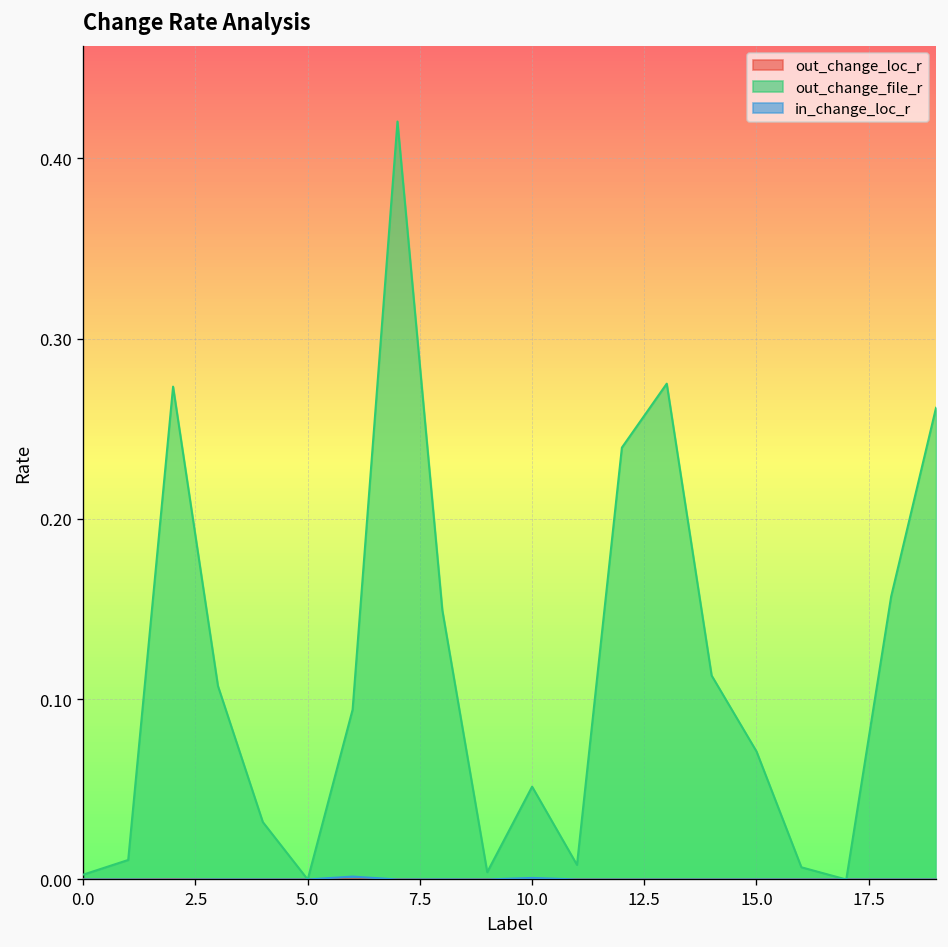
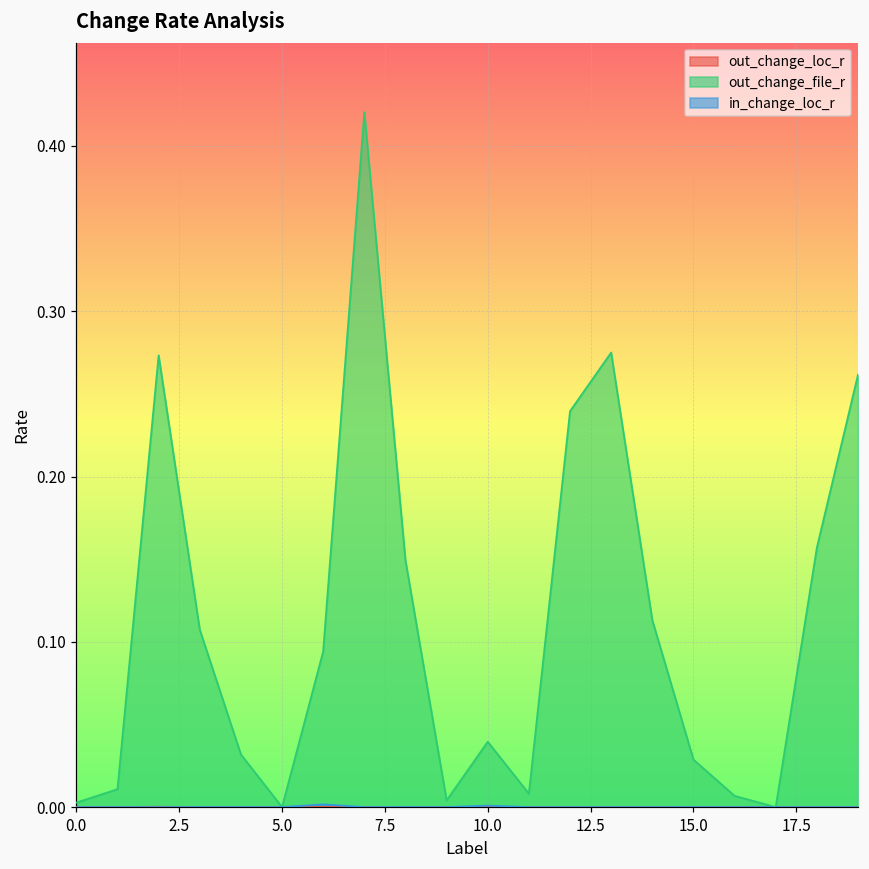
out_change_file_r, 10.0: 0.051 -> 0.040
out_change_file_r, 15.0: 0.071 -> 0.029
